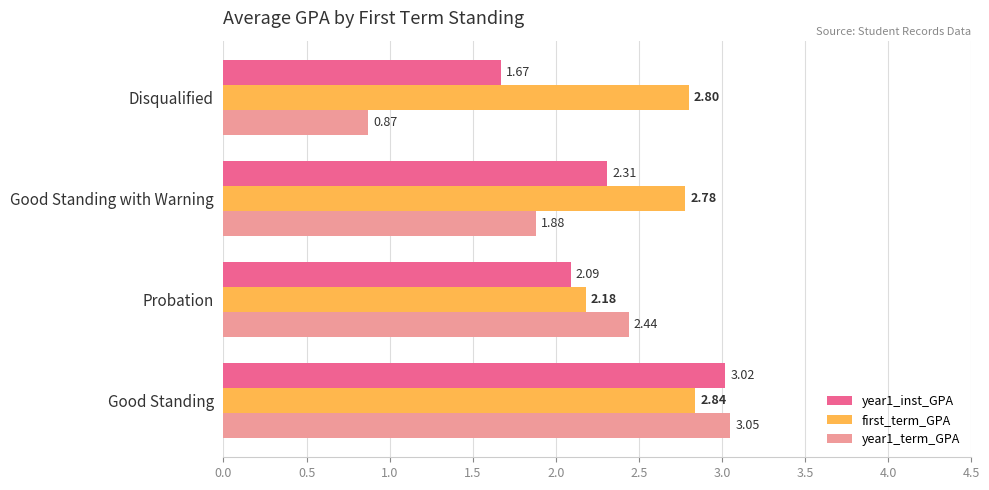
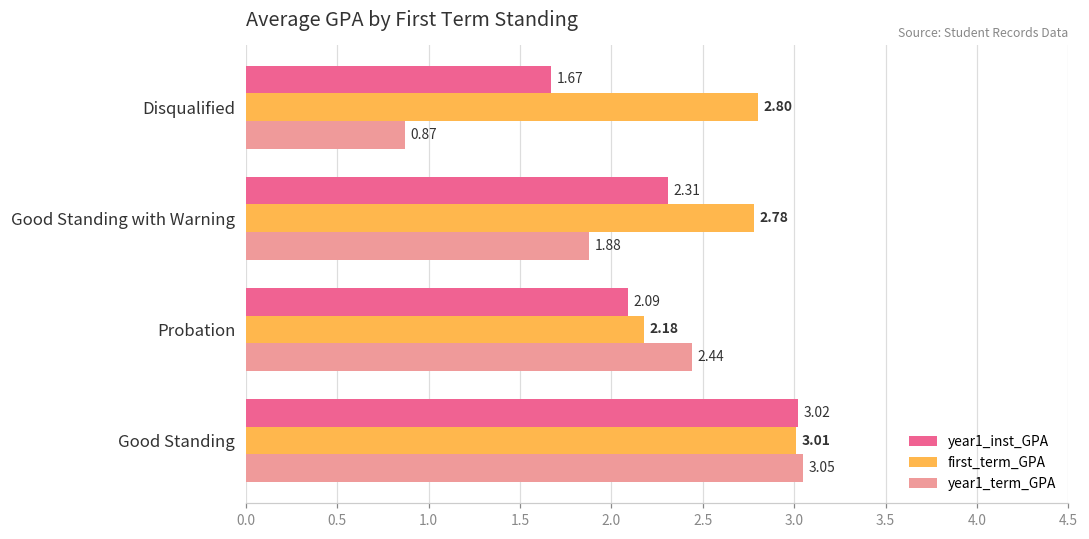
first_term_GPA, Good Standing: 2.84 -> 3.01
